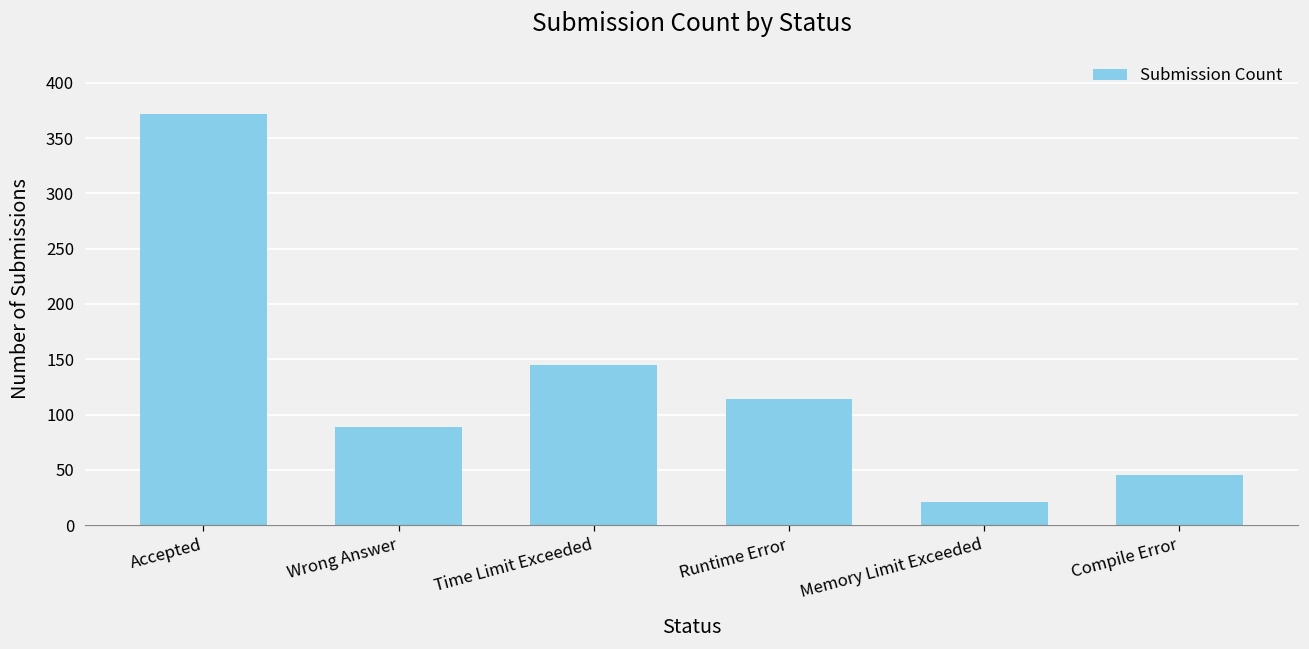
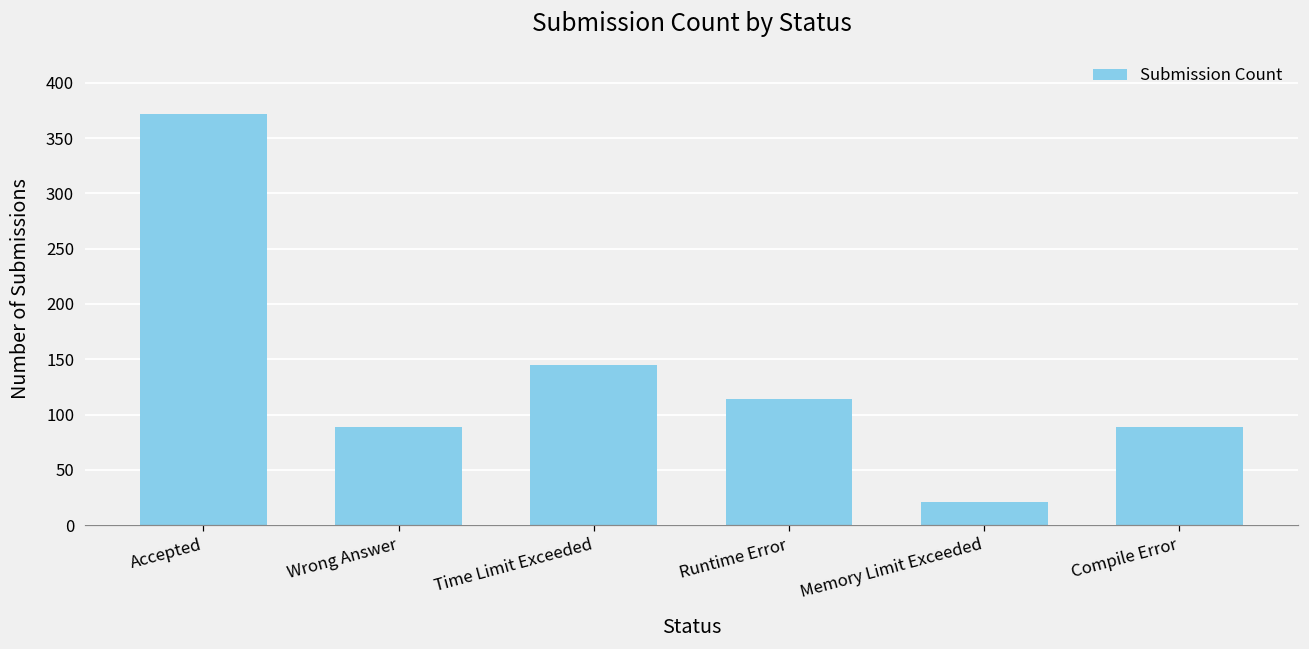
Compile Error: 45 -> 89
